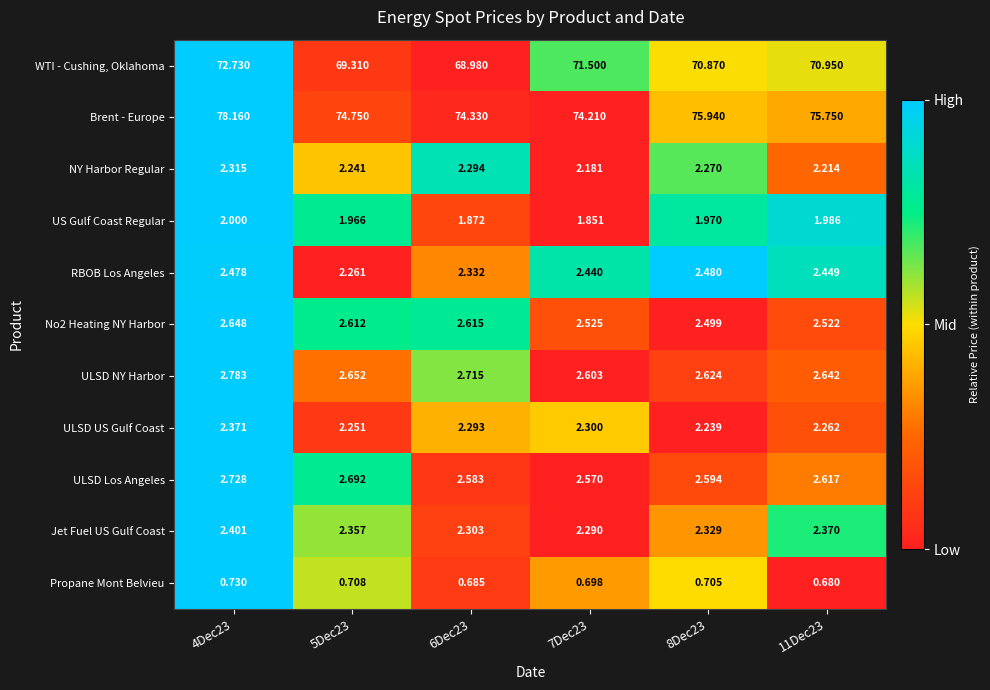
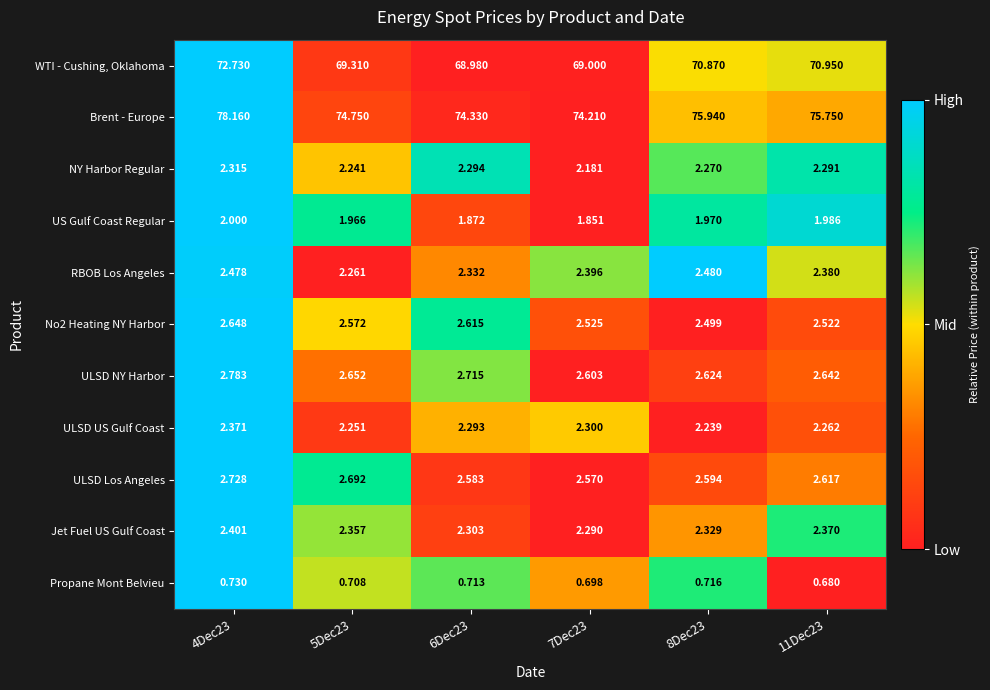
WTI - Cushing, Oklahoma, 7Dec23: 71.500 -> 69.000
NY Harbor Regular, 11Dec23: 2.214 -> 2.291
RBOB Los Angeles, 7Dec23: 2.440 -> 2.396
RBOB Los Angeles, 11Dec23: 2.449 -> 2.380
No2 Heating NY Harbor, 5Dec23: 2.612 -> 2.572
Propane Mont Belvieu, 6Dec23: 0.685 -> 0.713
Propane Mont Belvieu, 8Dec23: 0.705 -> 0.716
